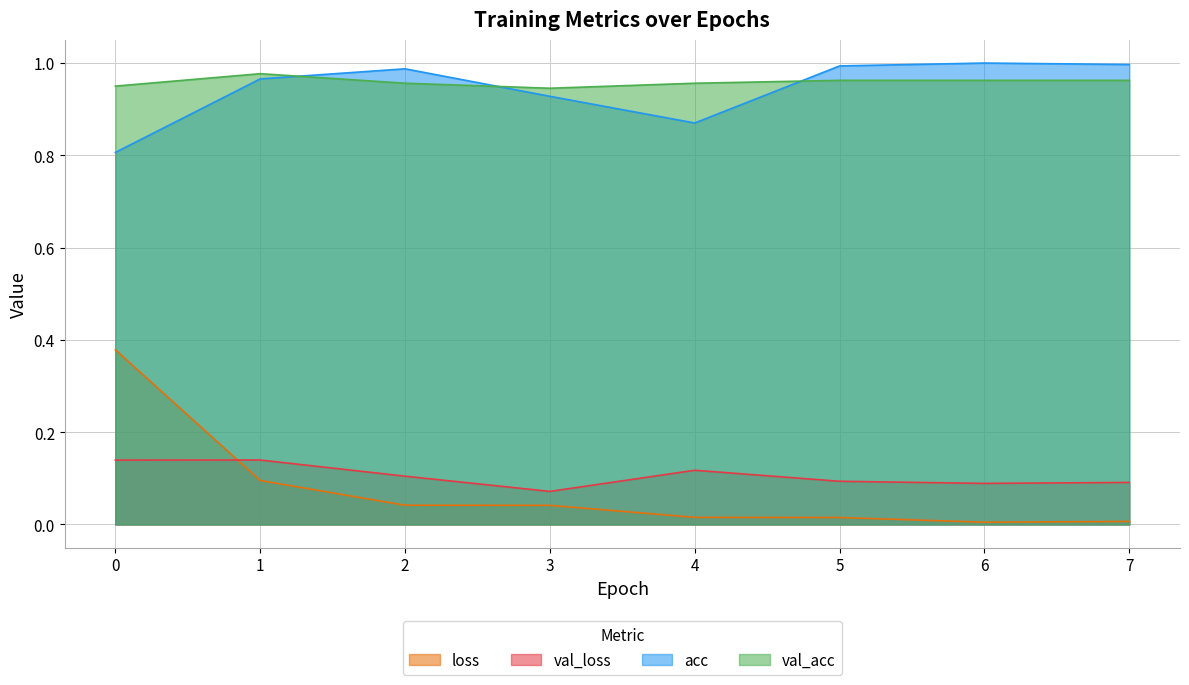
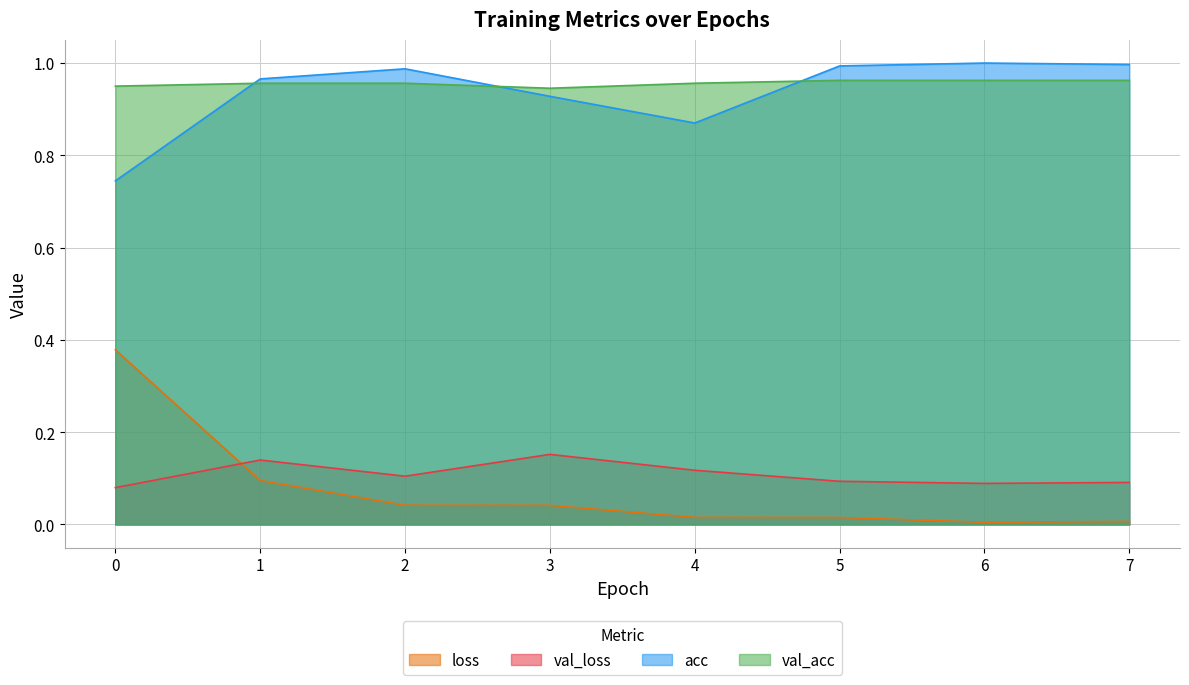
val_loss, 0: 0.14 -> 0.08
acc, 0: 0.81 -> 0.74
val_acc, 1: 0.98 -> 0.96
val_loss, 3: 0.07 -> 0.15
